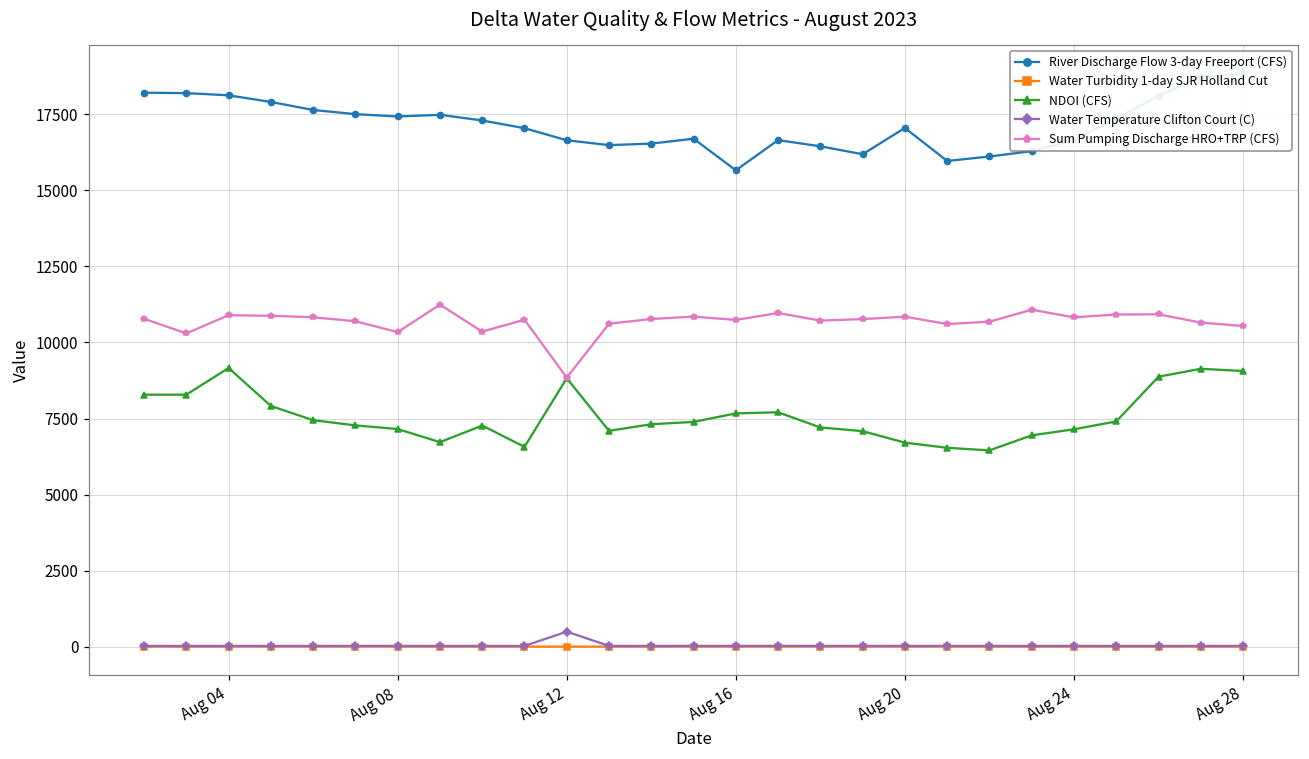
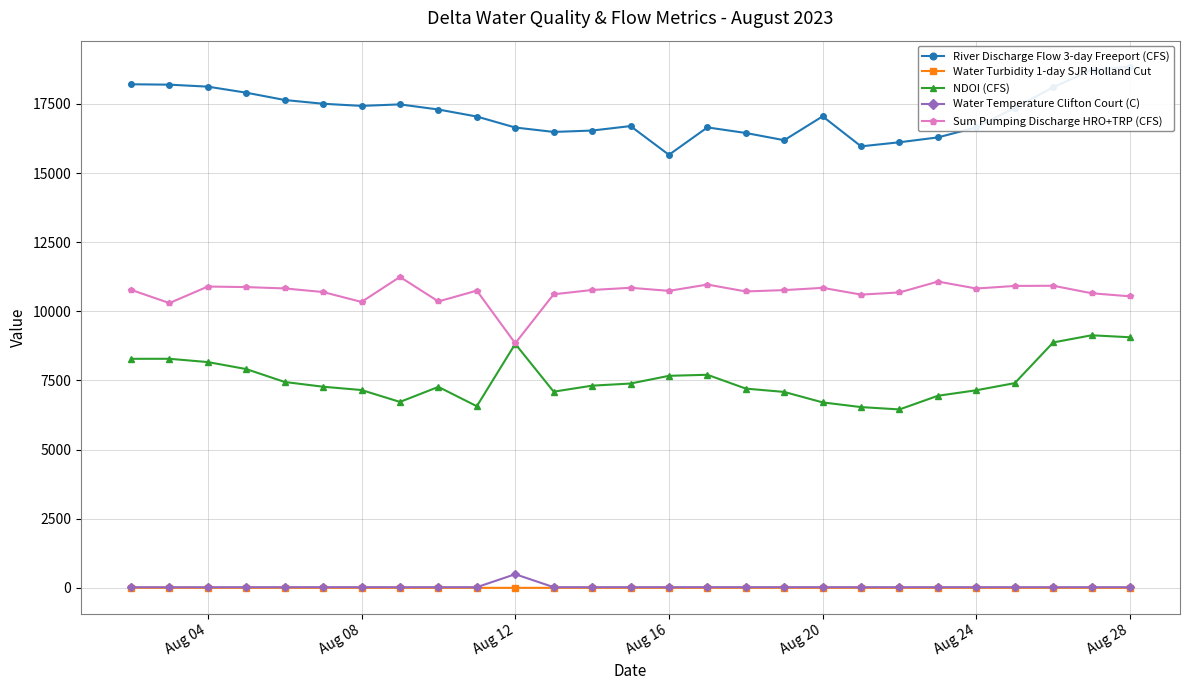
NDOI (CFS), Aug 04: 9200 -> 8200
